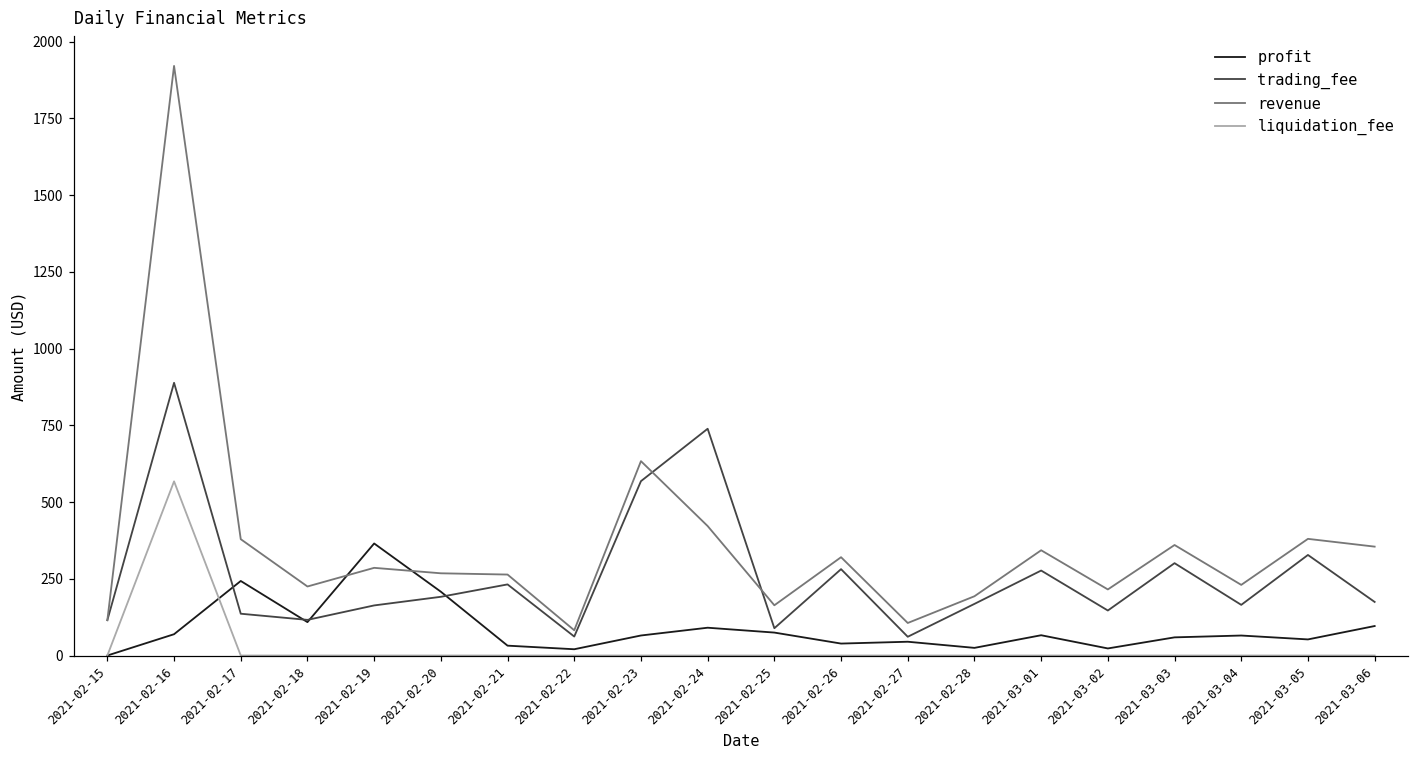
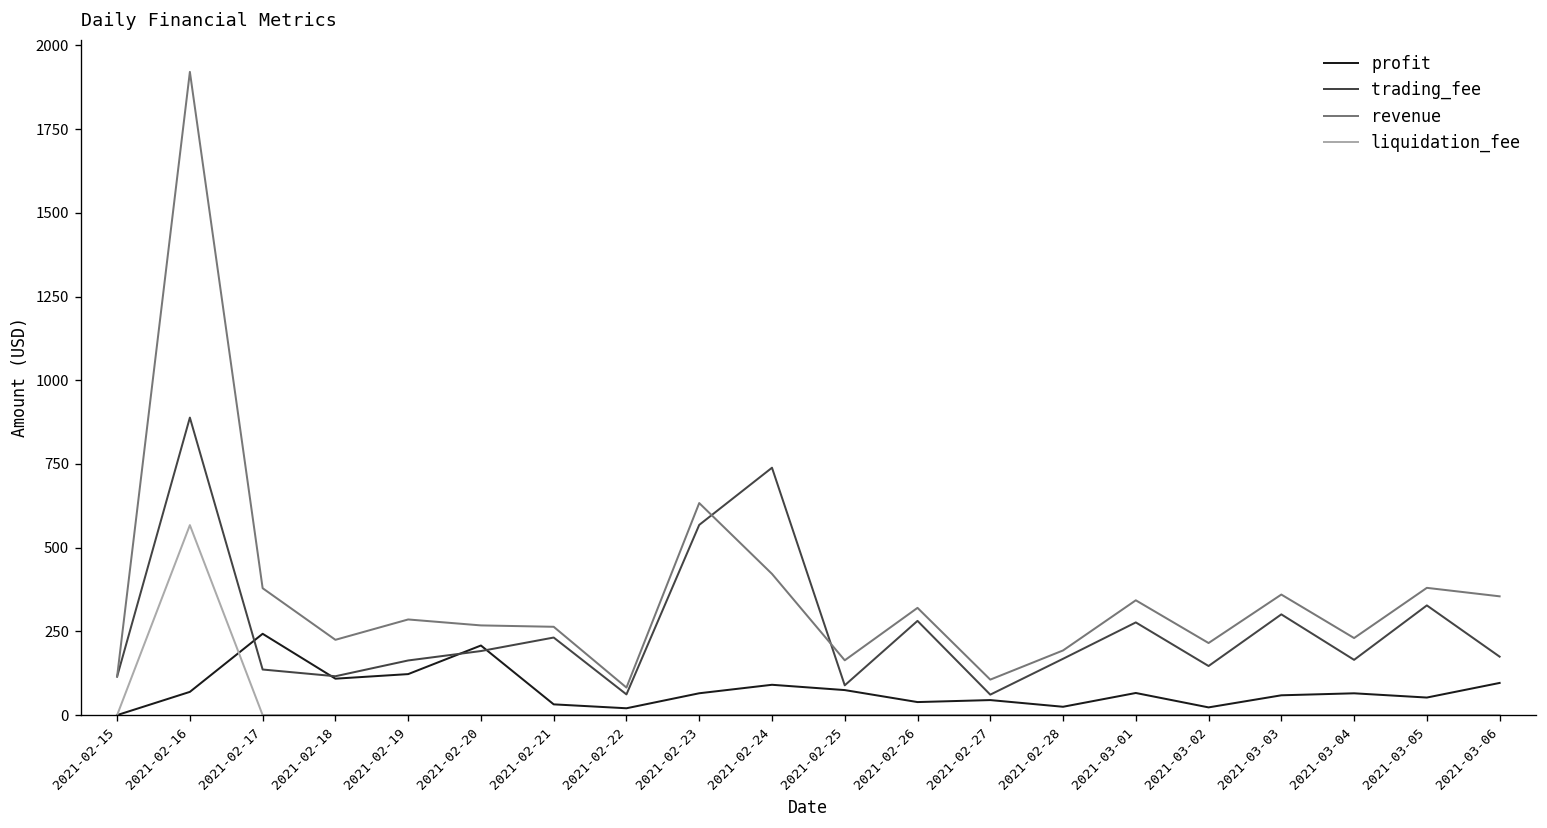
profit, 2021-02-19: 370 -> 120
